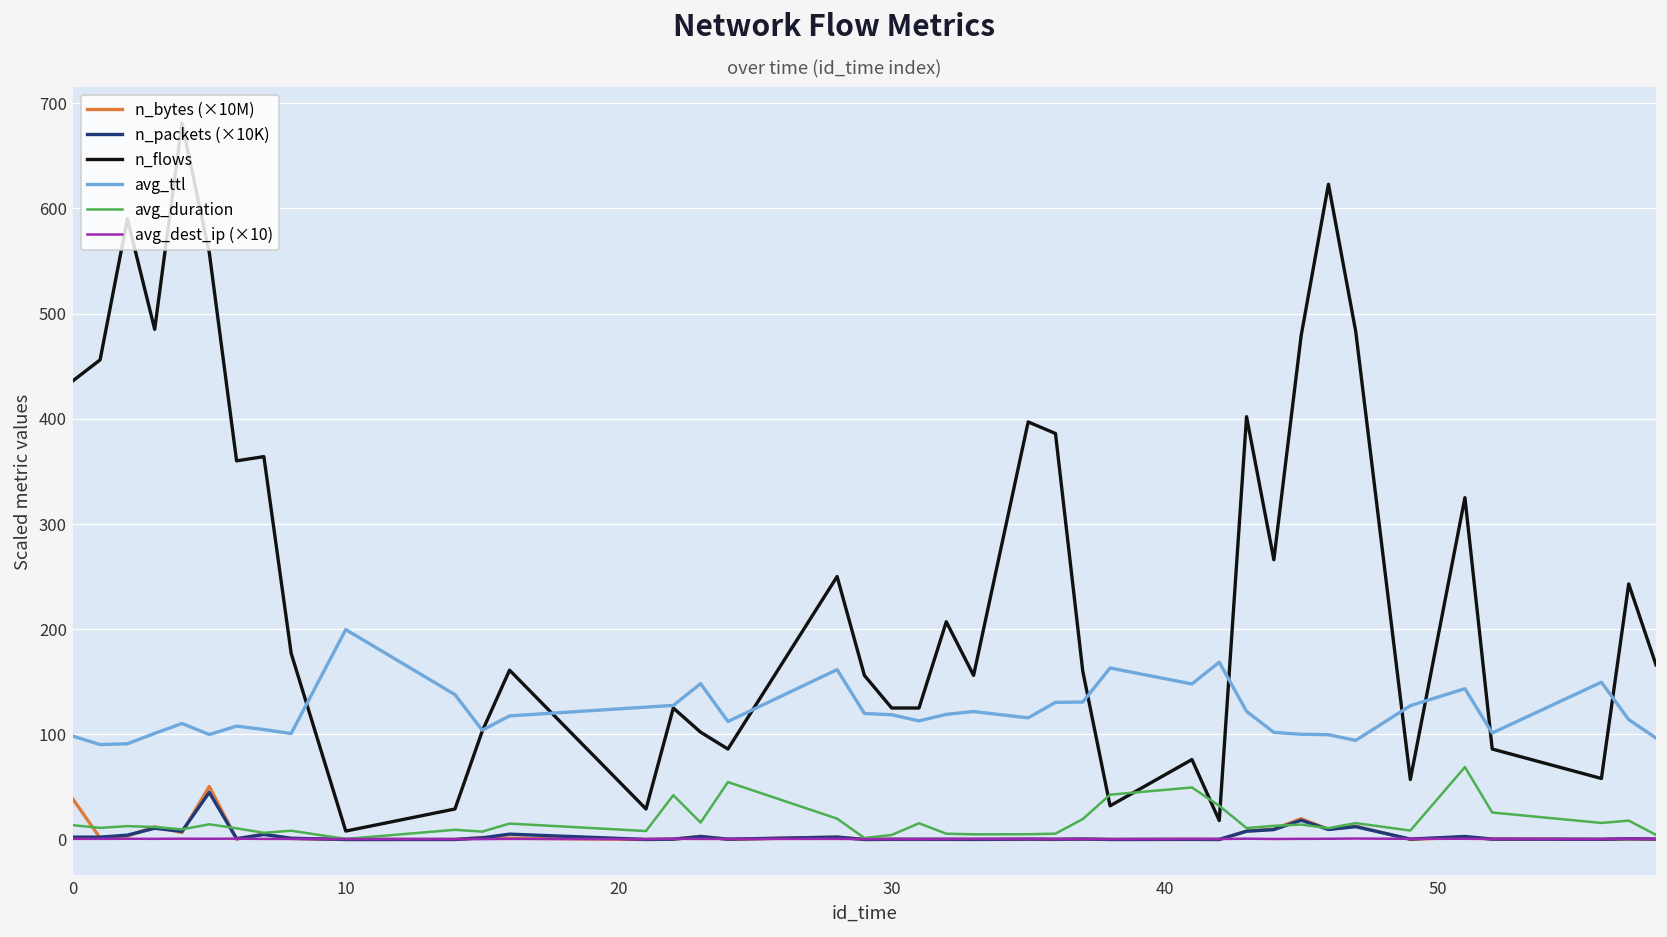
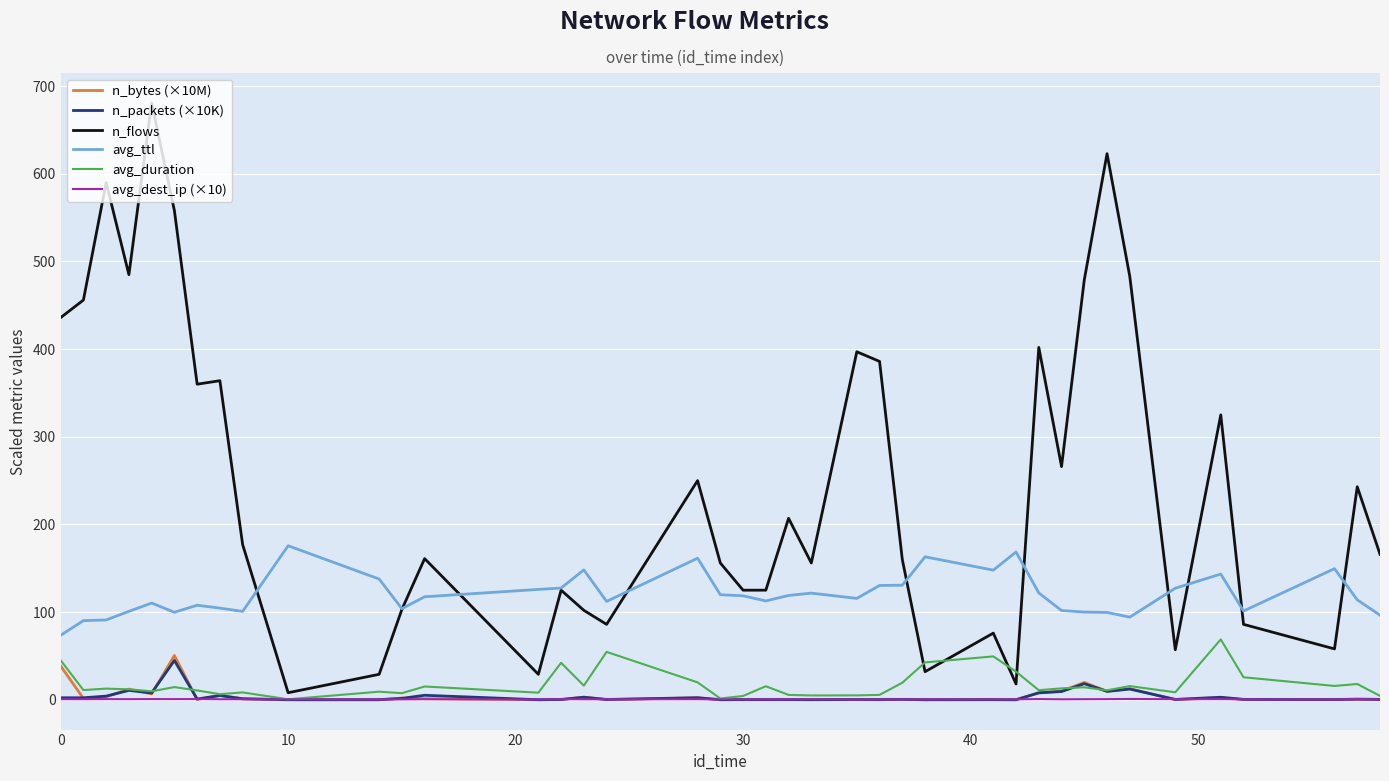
avg_ttl, 0: 100 -> 70
avg_duration, 0: 10 -> 50
avg_ttl, 10: 200 -> 180
